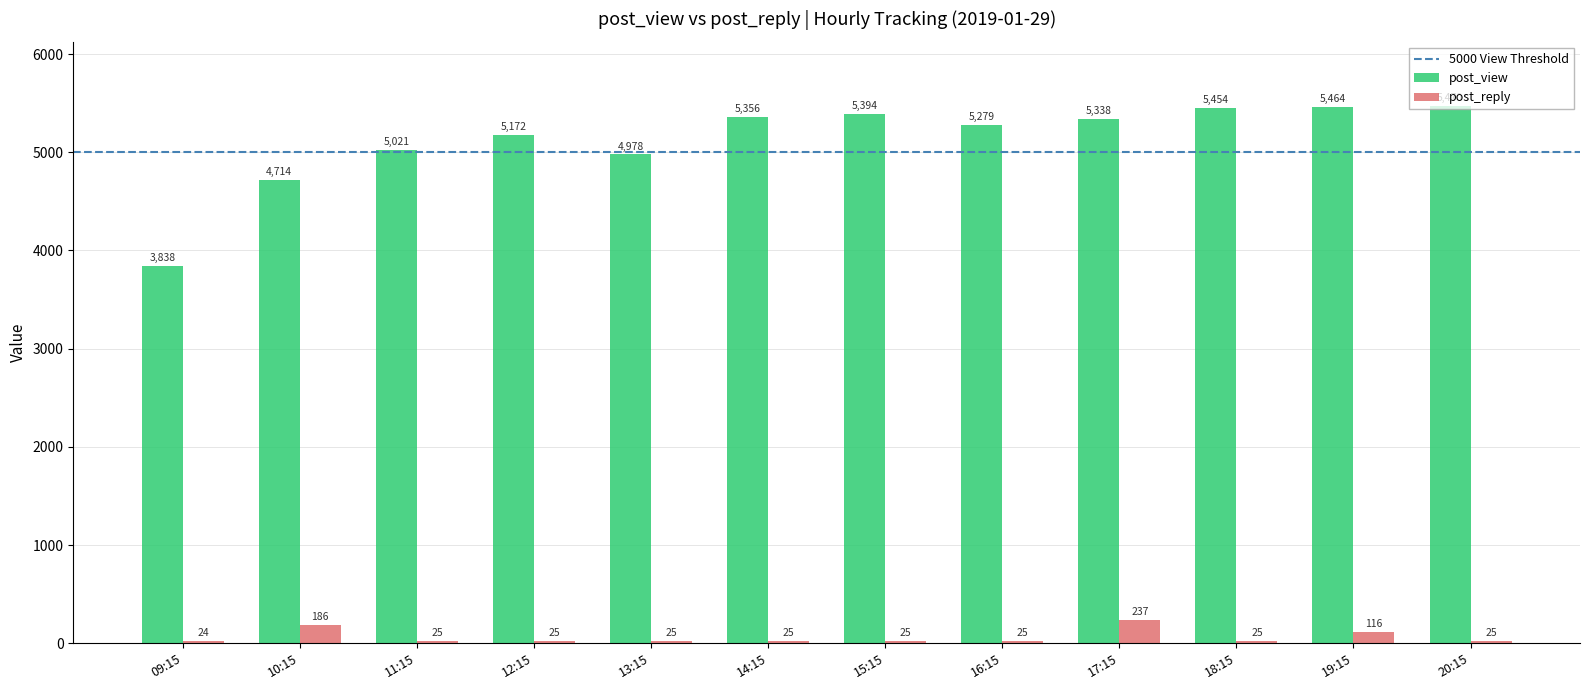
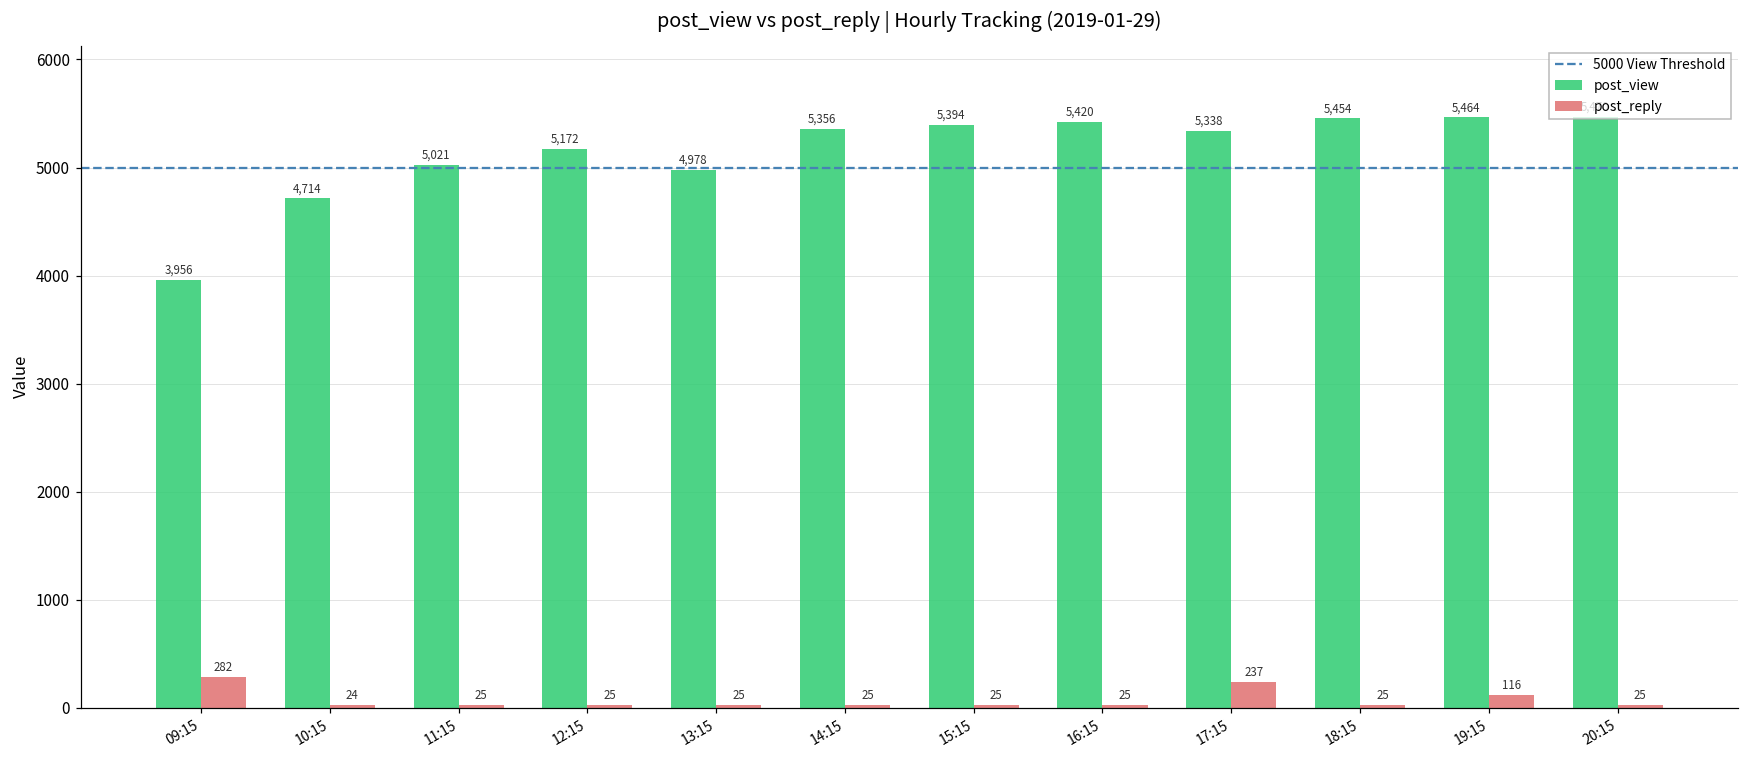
post_view, 09:15: 3,838 -> 3,956
post_reply, 09:15: 24 -> 282
post_reply, 10:15: 186 -> 24
post_view, 16:15: 5,279 -> 5,420
